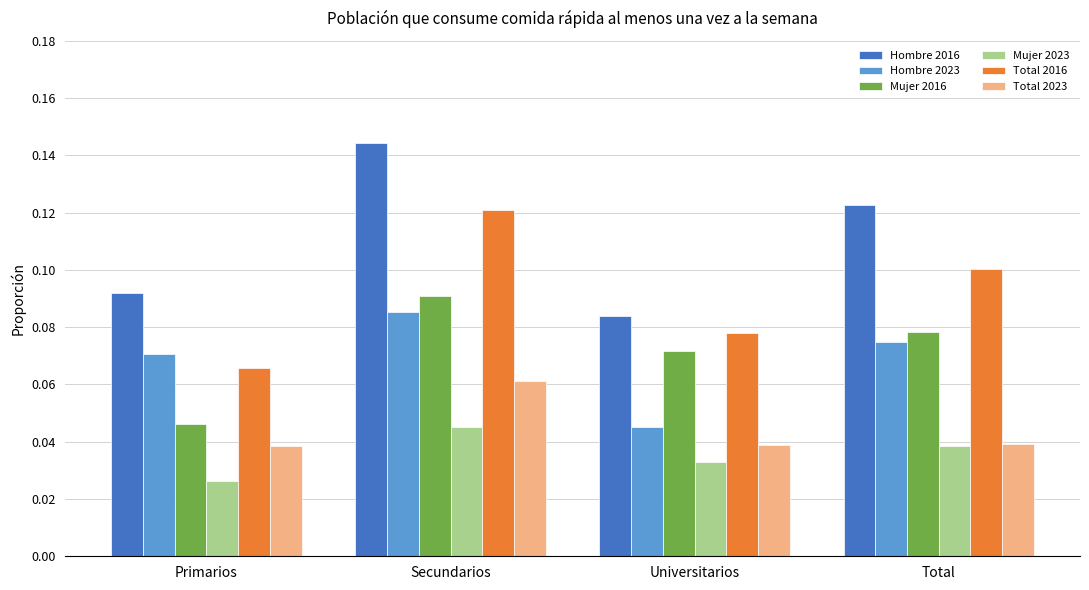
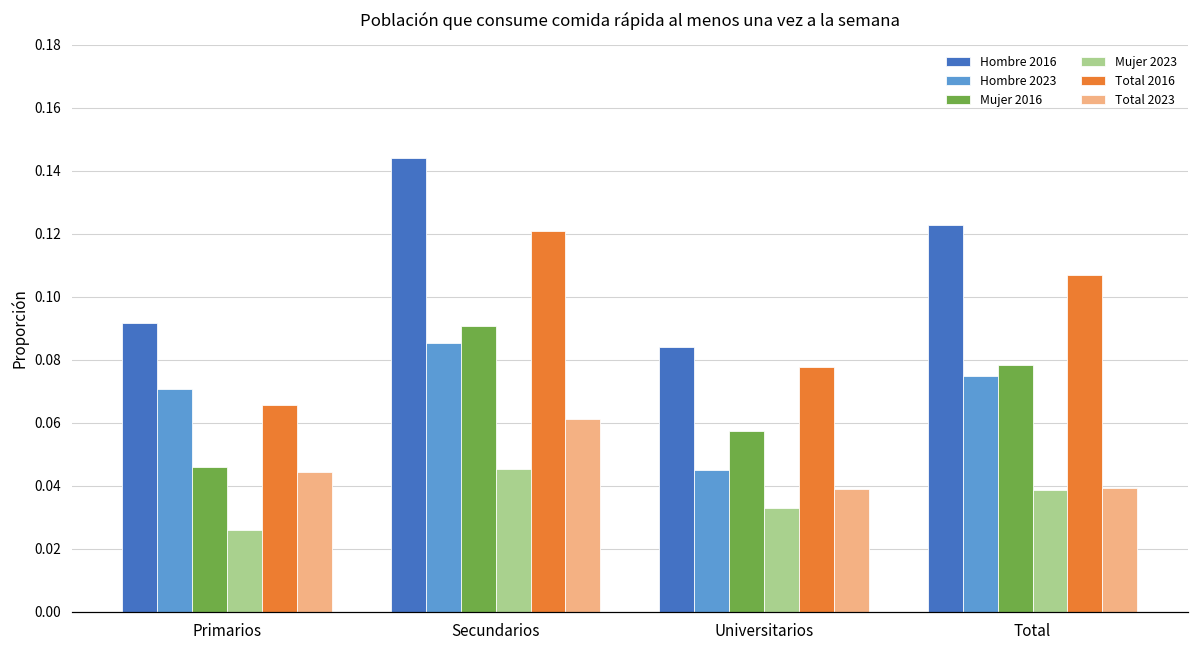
Total 2023, Primarios: 0.038 -> 0.044
Mujer 2016, Universitarios: 0.072 -> 0.057
Total 2016, Total: 0.100 -> 0.107
